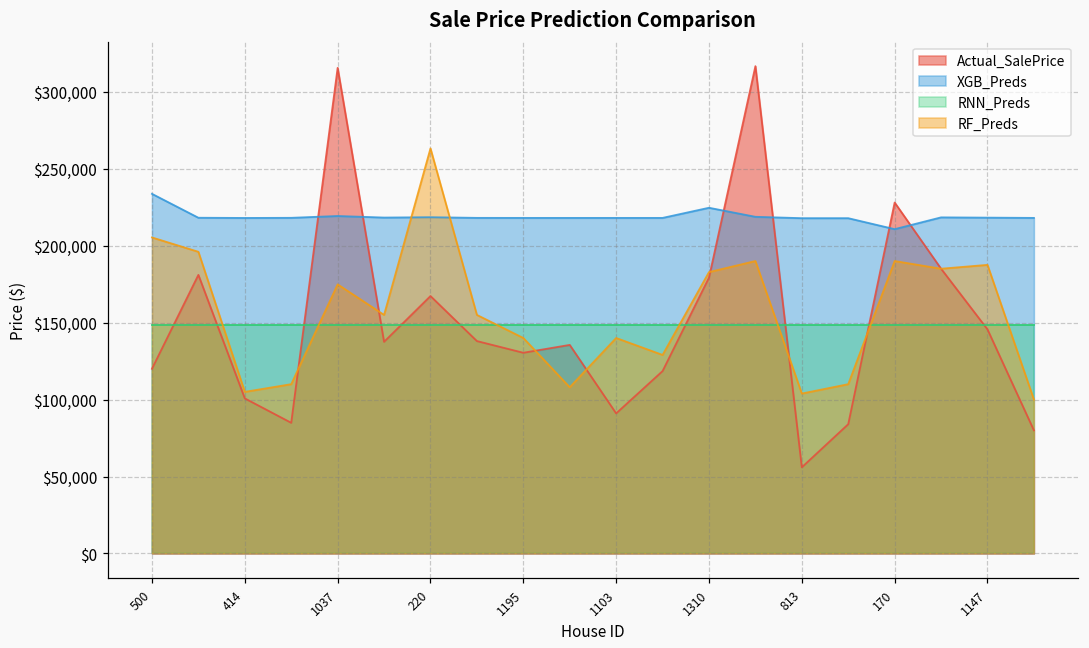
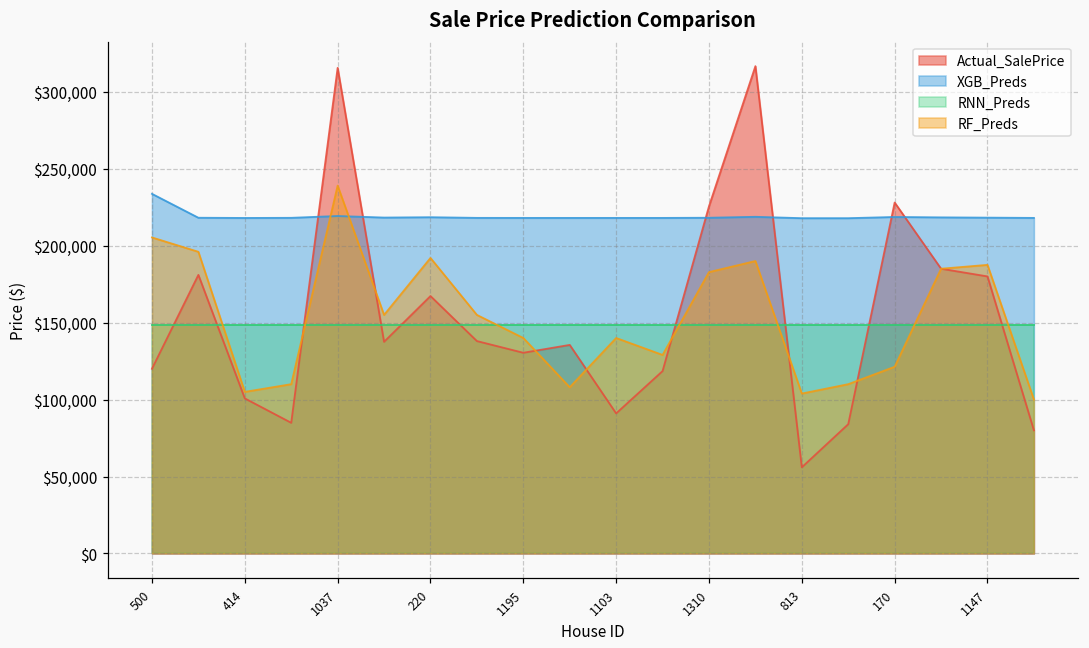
RF_Preds, 1037: $175,000 -> $239,000
RF_Preds, 220: $263,000 -> $192,000
Actual_SalePrice, 1310: $179,000 -> $226,000
XGB_Preds, 1310: $225,000 -> $218,000
XGB_Preds, 170: $211,000 -> $219,000
RF_Preds, 170: $190,000 -> $121,000
Actual_SalePrice, 1147: $146,000 -> $180,000
